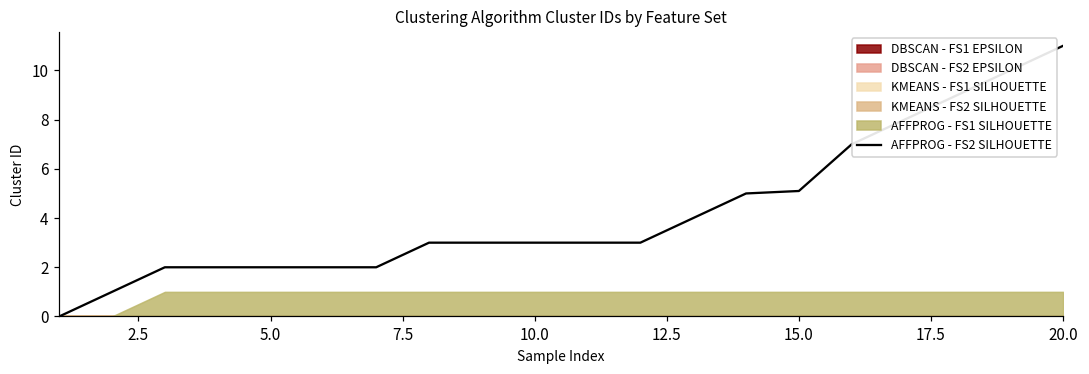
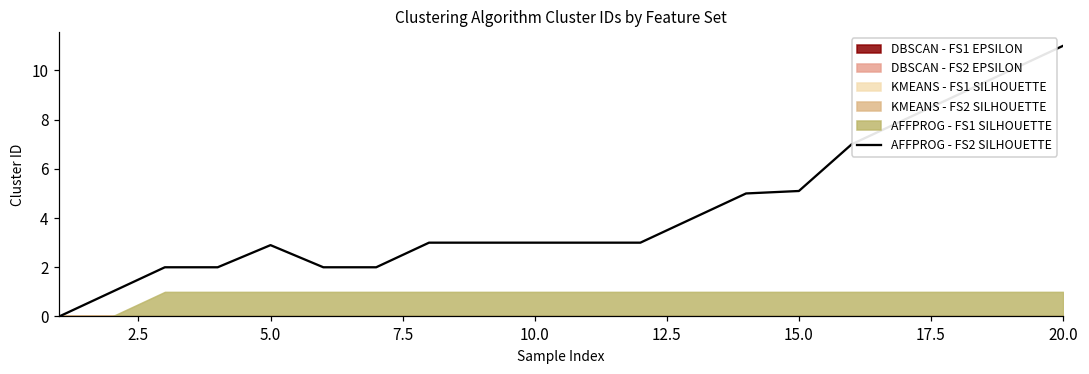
AFFPROG - FS2 SILHOUETTE, 5.0: 2.0 -> 2.9
